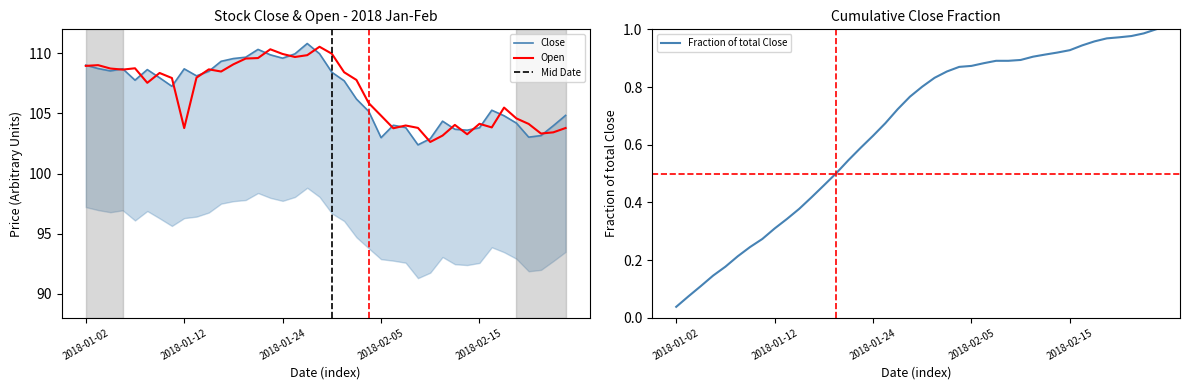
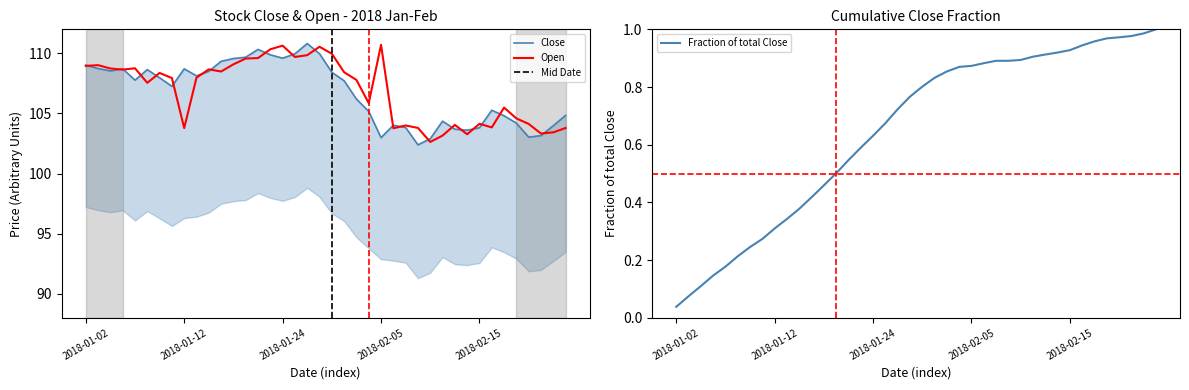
Stock Close & Open - 2018 Jan-Feb, Open, 2018-01-24: 109.9 -> 110.6
Stock Close & Open - 2018 Jan-Feb, Open, 2018-02-05: 104.8 -> 110.7
